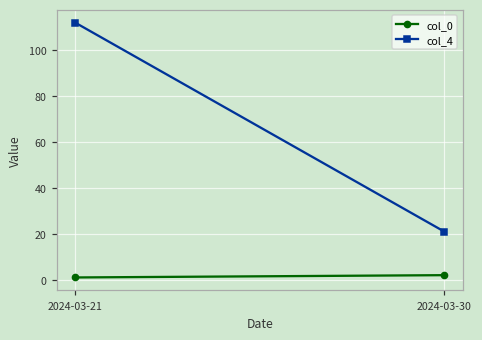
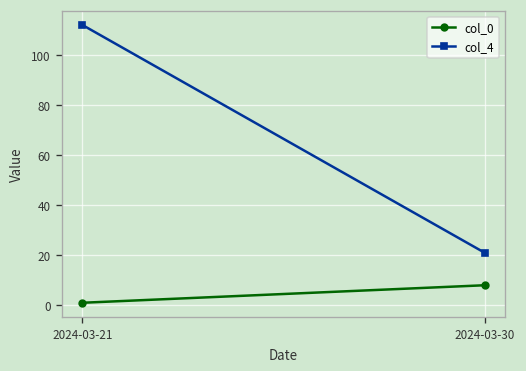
col_0, 2024-03-30: 2 -> 8
